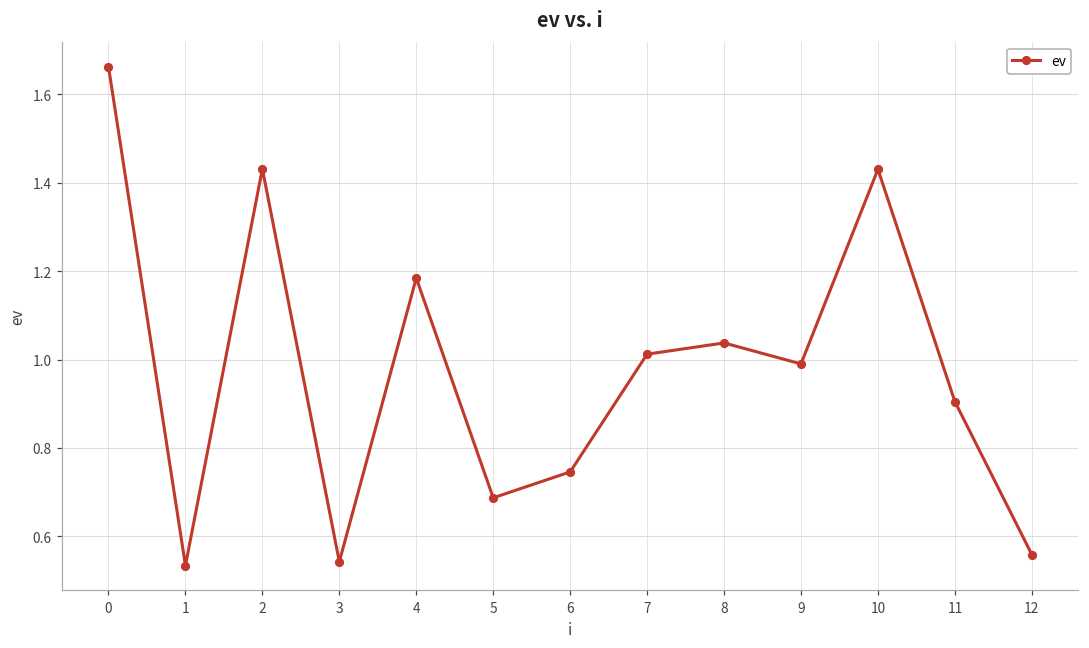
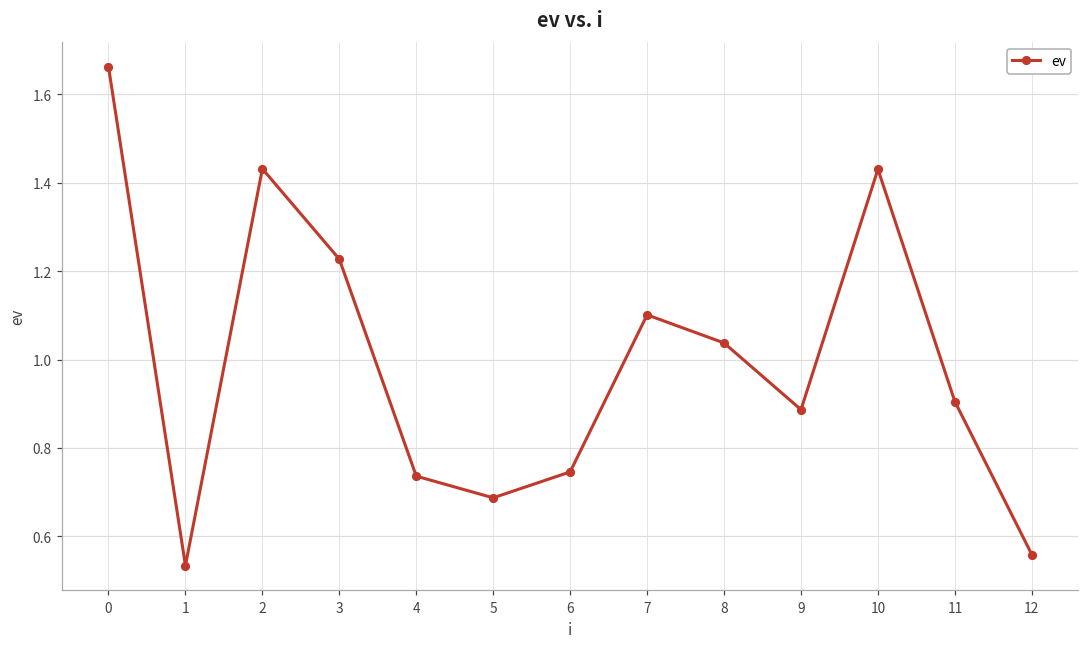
3: 0.54 -> 1.23
4: 1.18 -> 0.74
7: 1.01 -> 1.10
9: 0.99 -> 0.89
